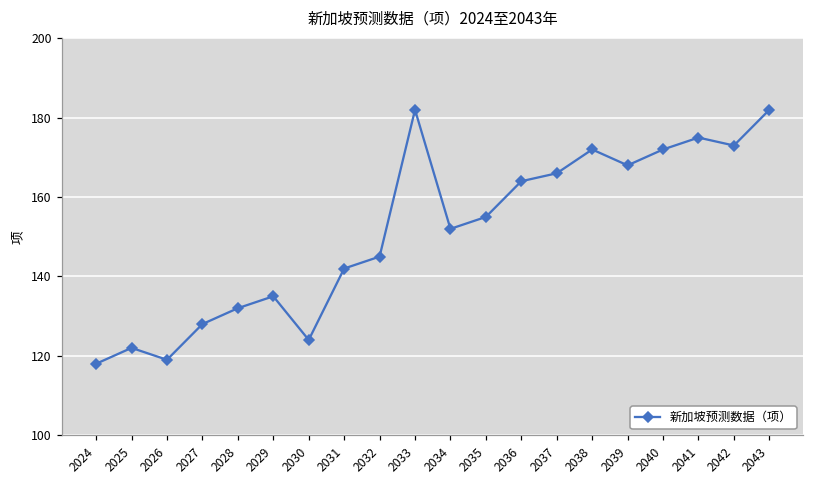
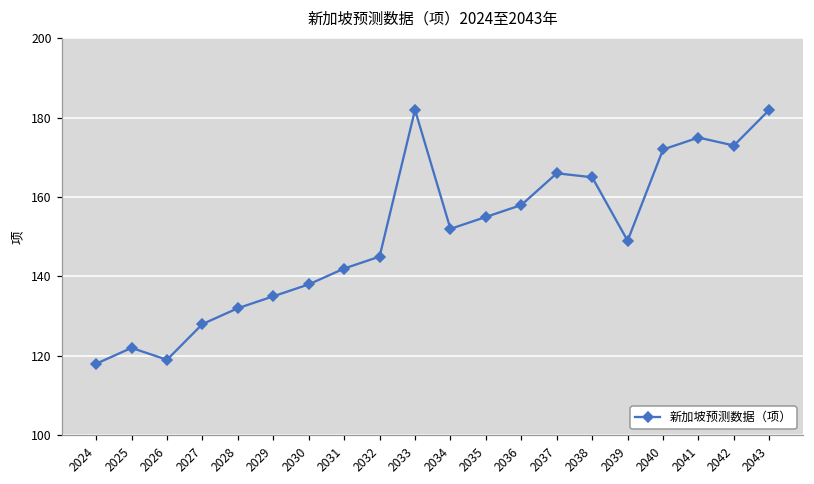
2030: 124 -> 138
2036: 164 -> 158
2038: 172 -> 165
2039: 168 -> 149
